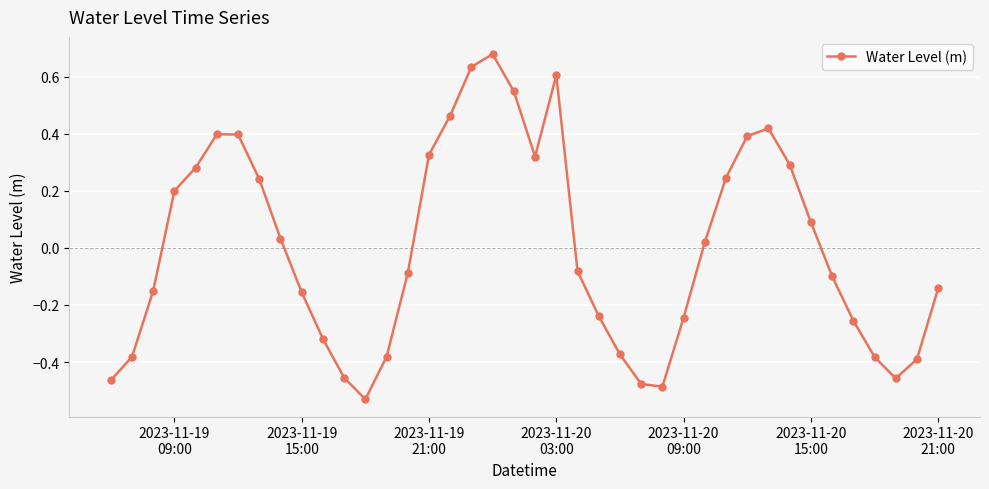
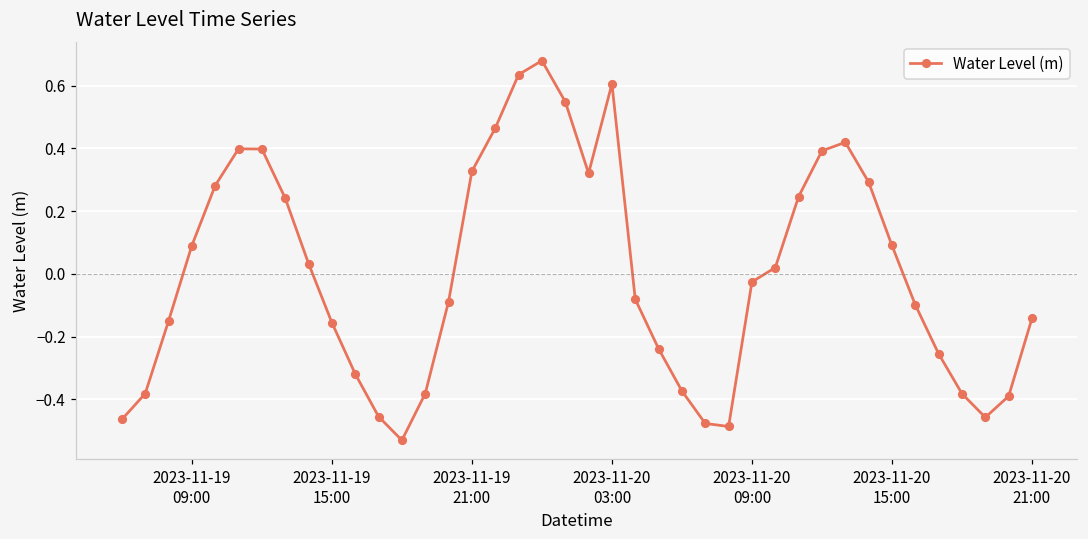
2023-11-19 09:00: 0.20 -> 0.09
2023-11-20 09:00: -0.24 -> -0.03
